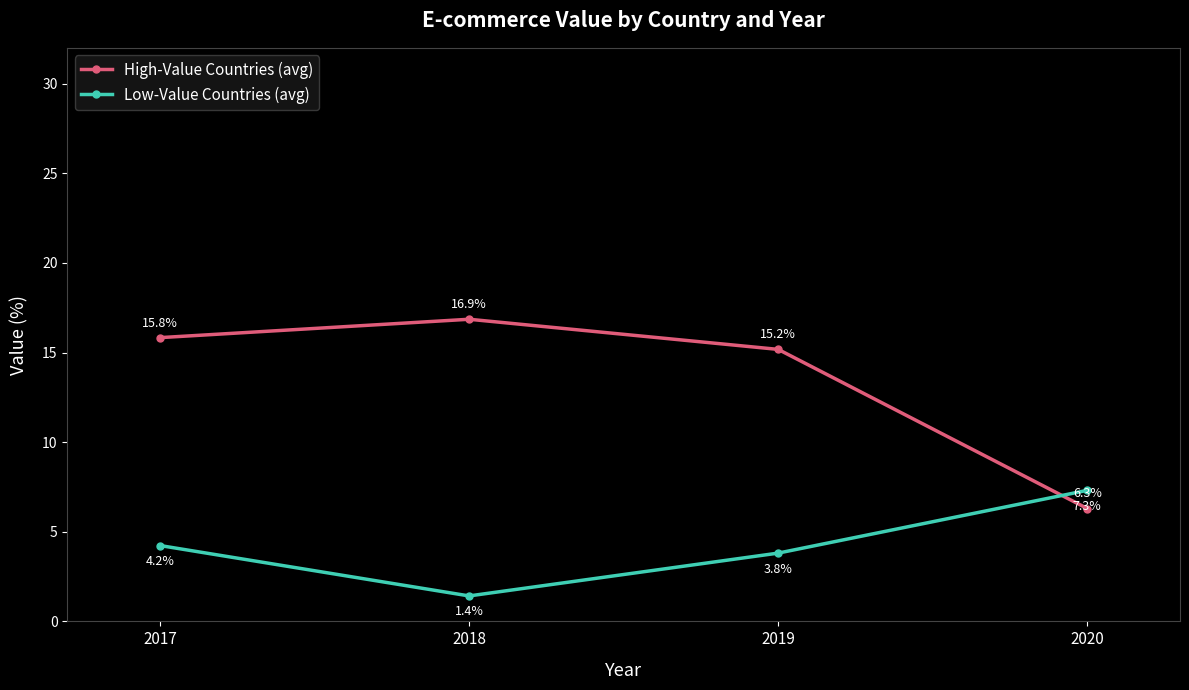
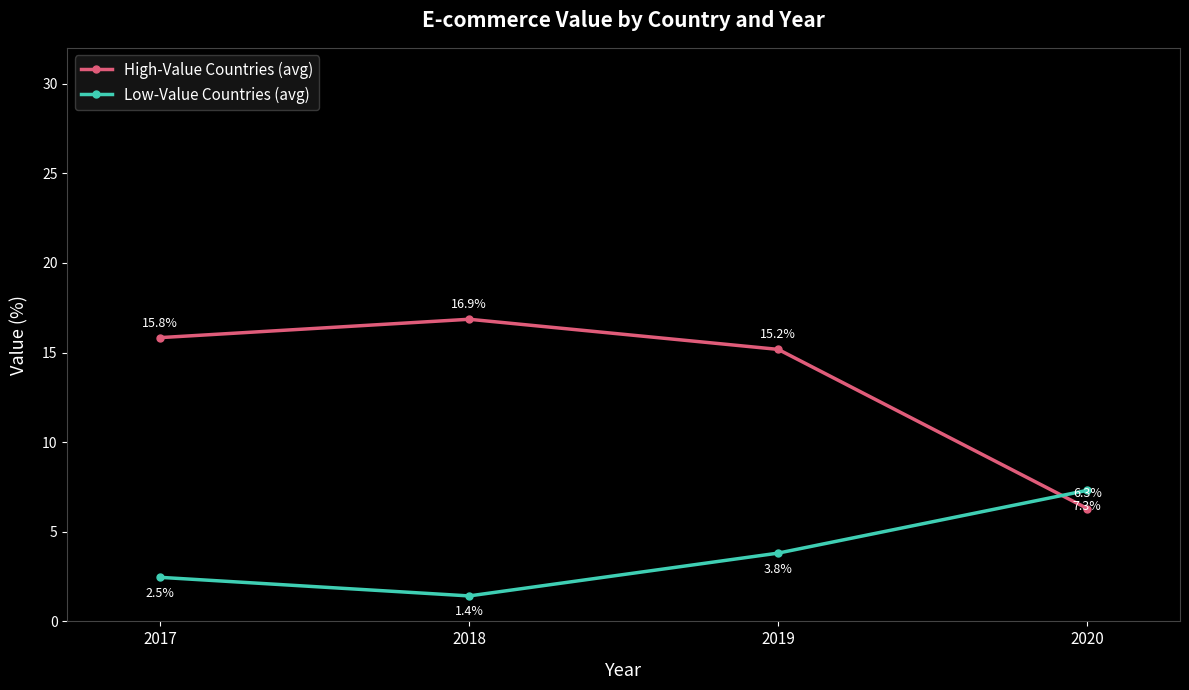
Low-Value Countries (avg), 2017: 4.2% -> 2.5%
